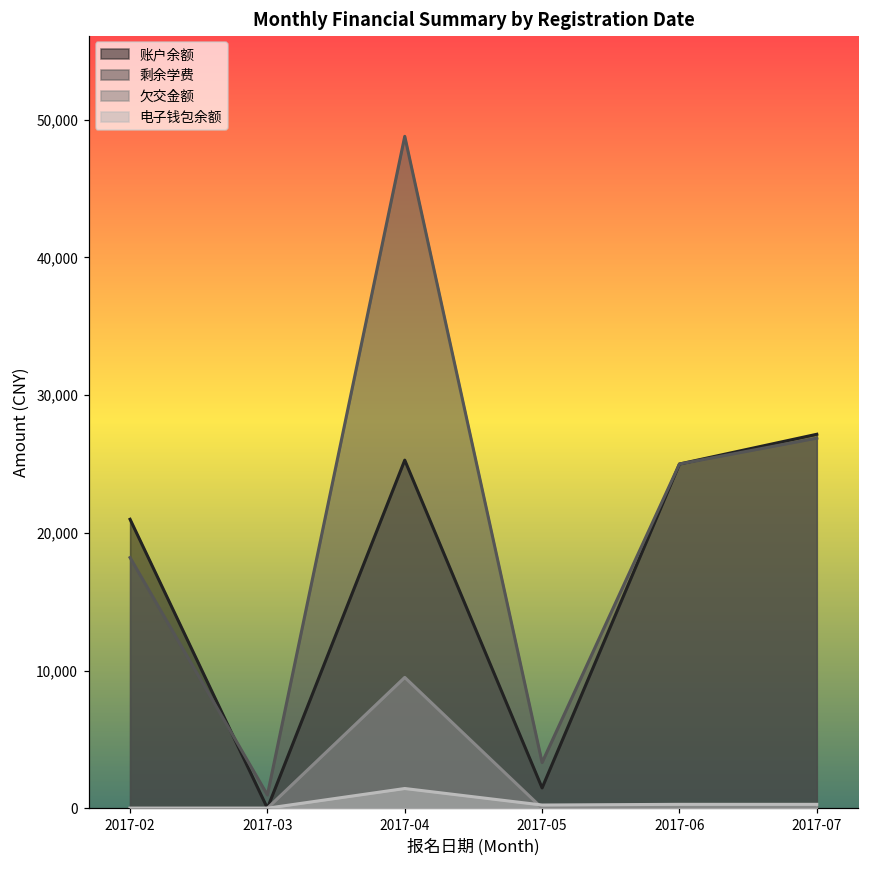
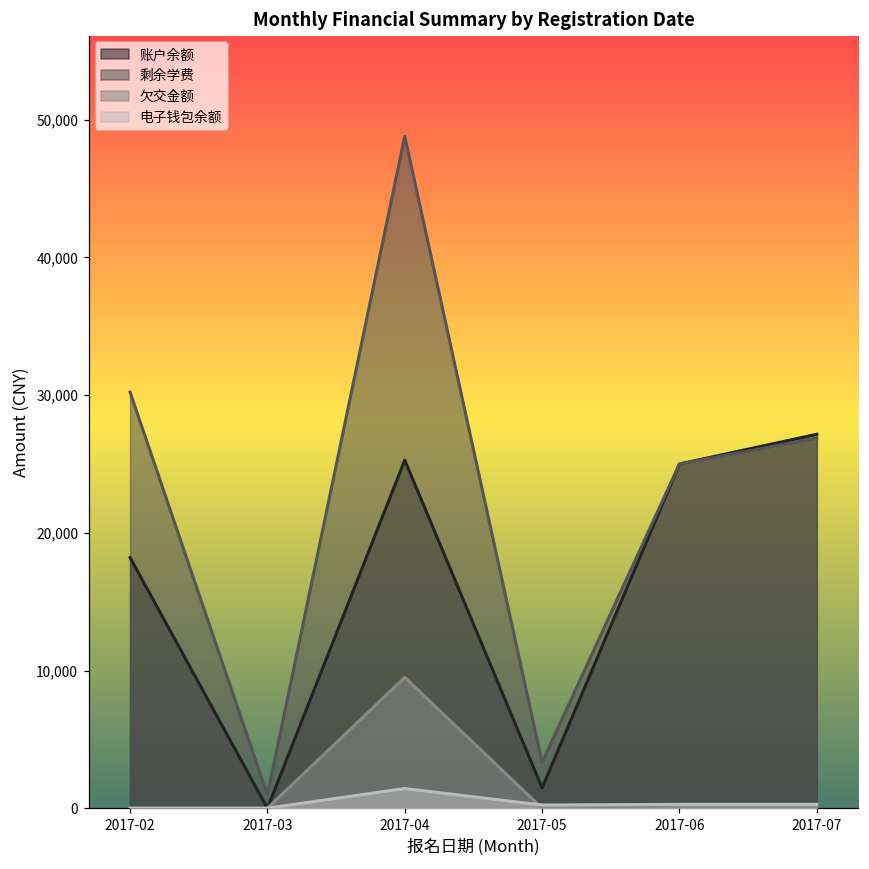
账户余额, 2017-02: 21,000 -> 18,200
剩余学费, 2017-02: 18,200 -> 30,200
